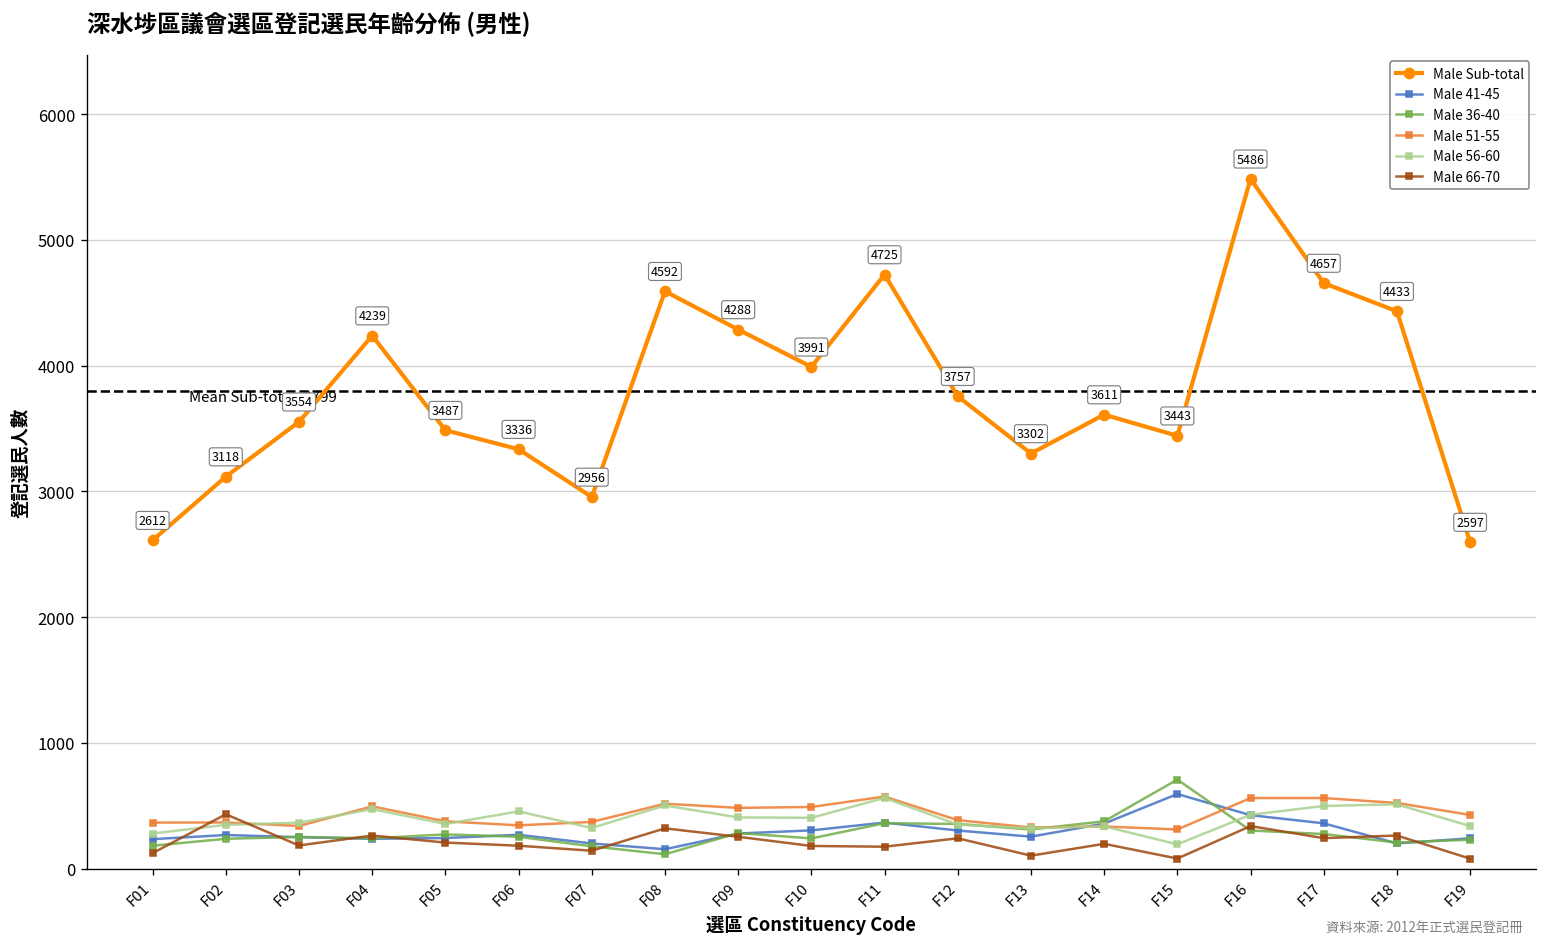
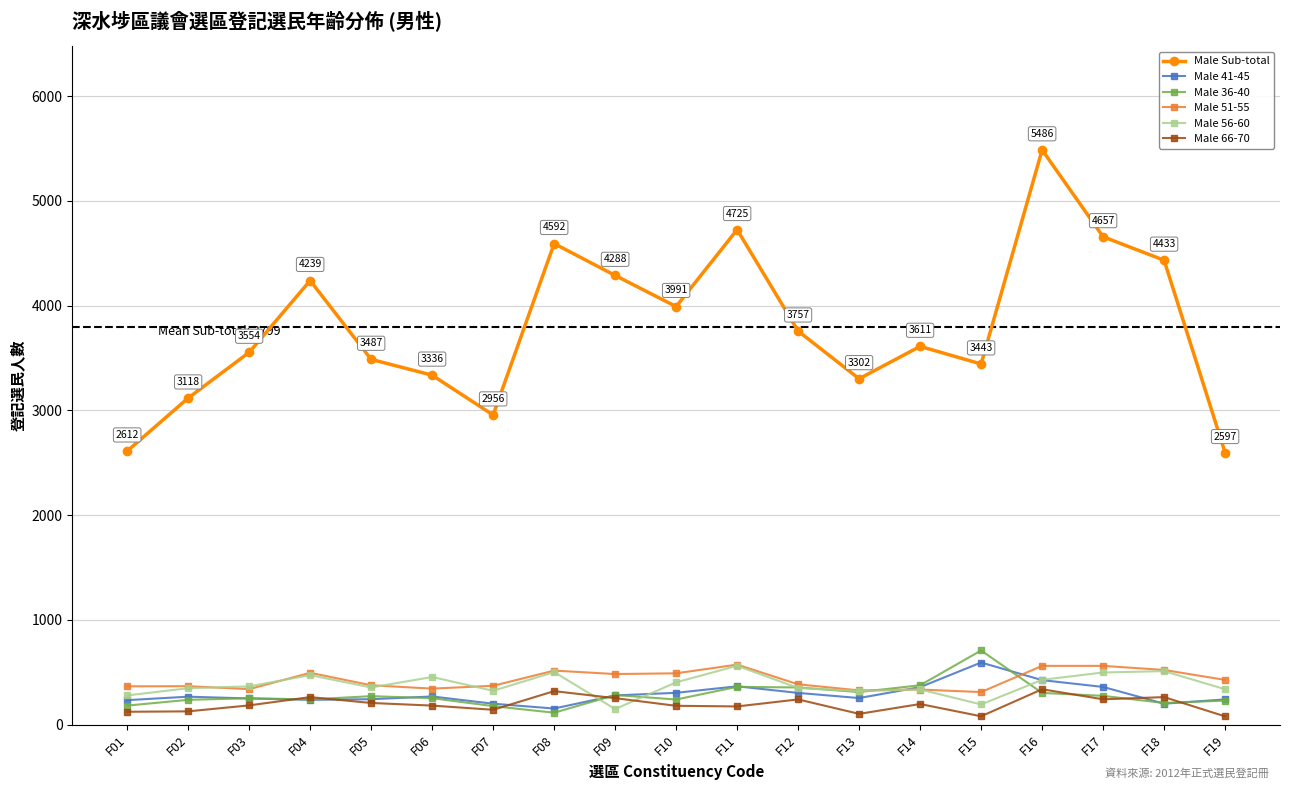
Male 66-70, F02: 430 -> 130
Male 56-60, F09: 410 -> 150
